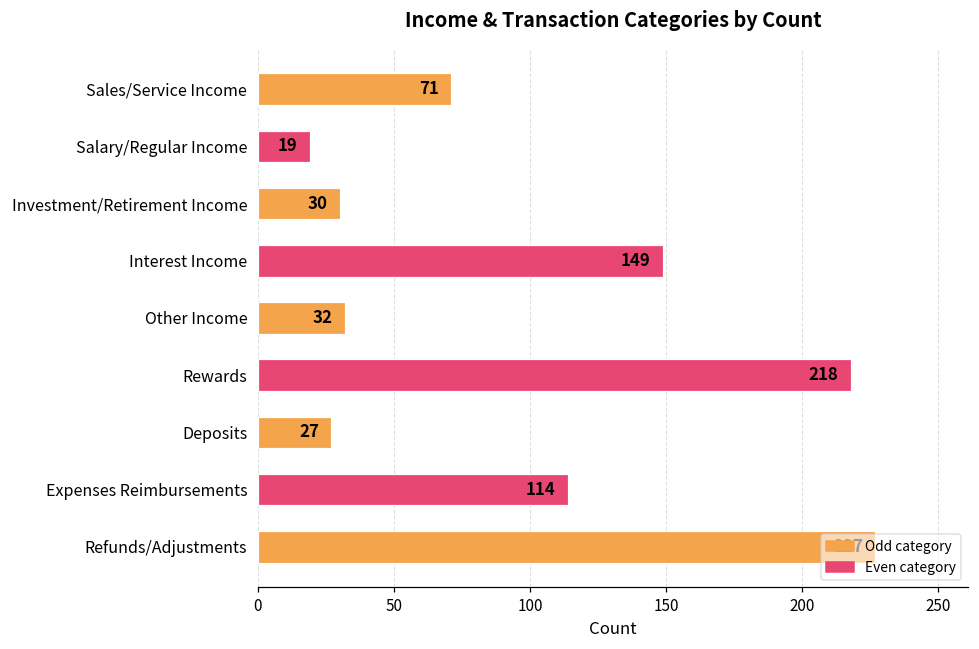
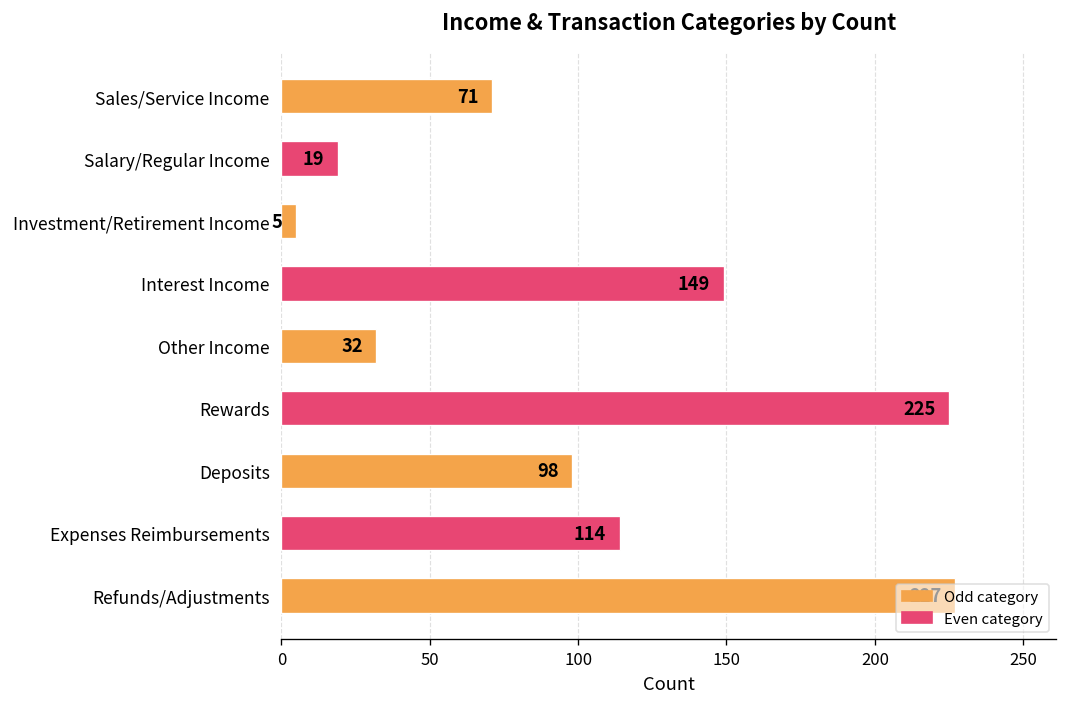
Investment/Retirement Income: 30 -> 5
Rewards: 218 -> 225
Deposits: 27 -> 98
